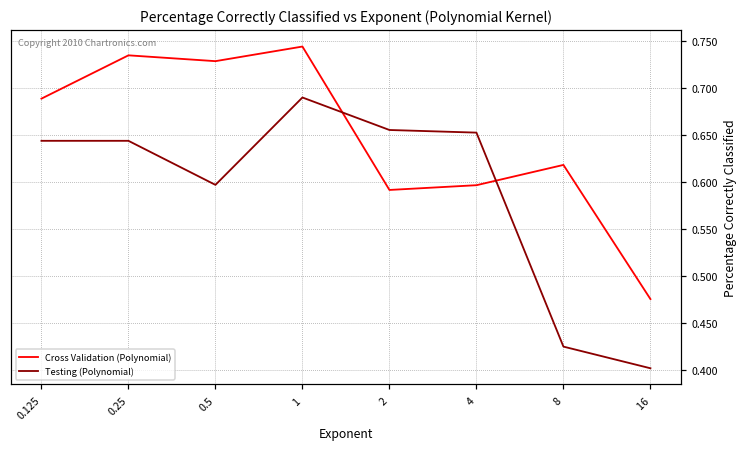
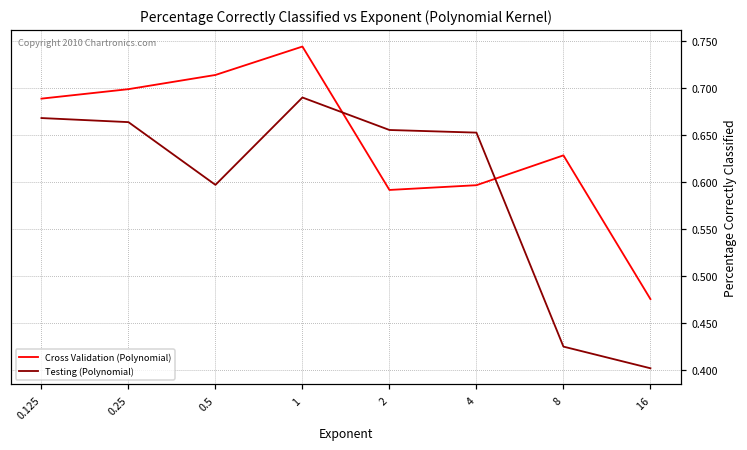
Testing (Polynomial), 0.125: 0.64 -> 0.67
Cross Validation (Polynomial), 0.25: 0.73 -> 0.70
Testing (Polynomial), 0.25: 0.64 -> 0.66
Cross Validation (Polynomial), 0.5: 0.73 -> 0.71
Cross Validation (Polynomial), 8: 0.62 -> 0.63
